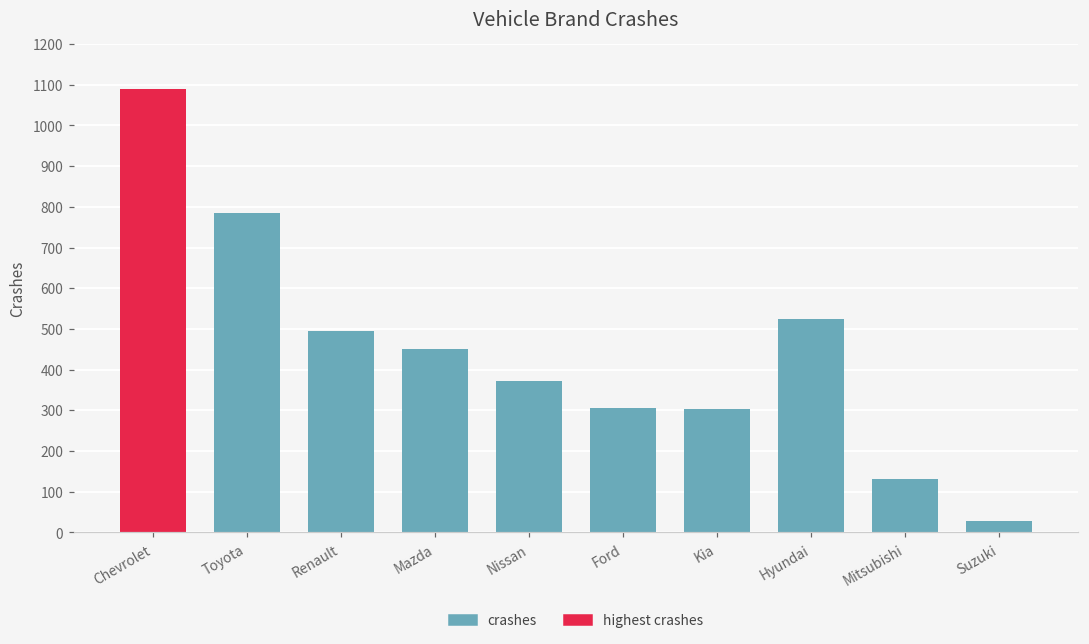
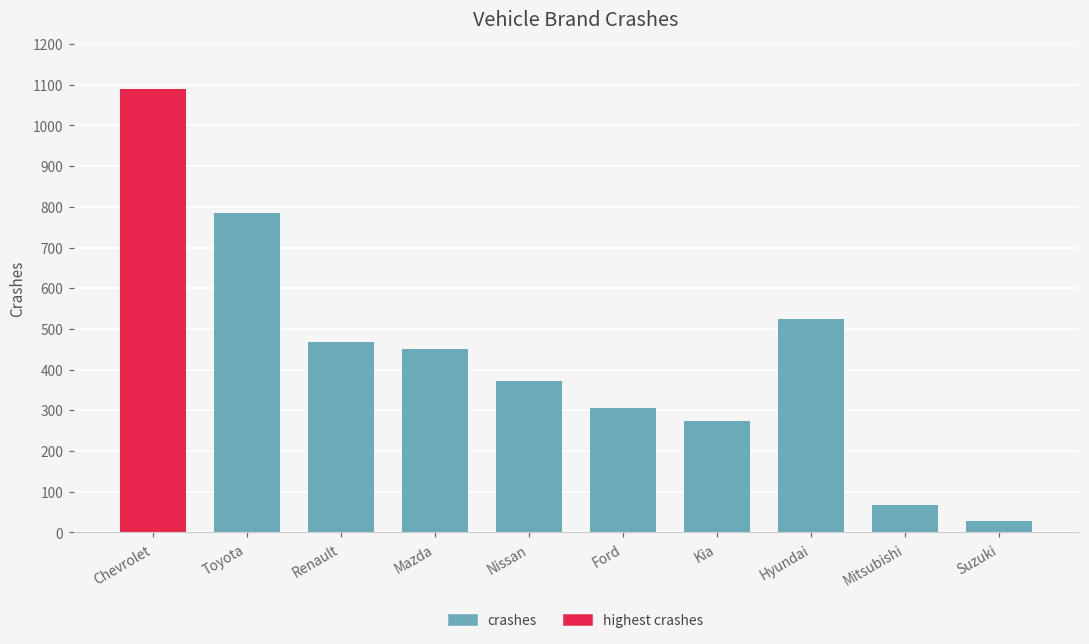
Renault: 490 -> 470
Kia: 300 -> 270
Mitsubishi: 130 -> 70
